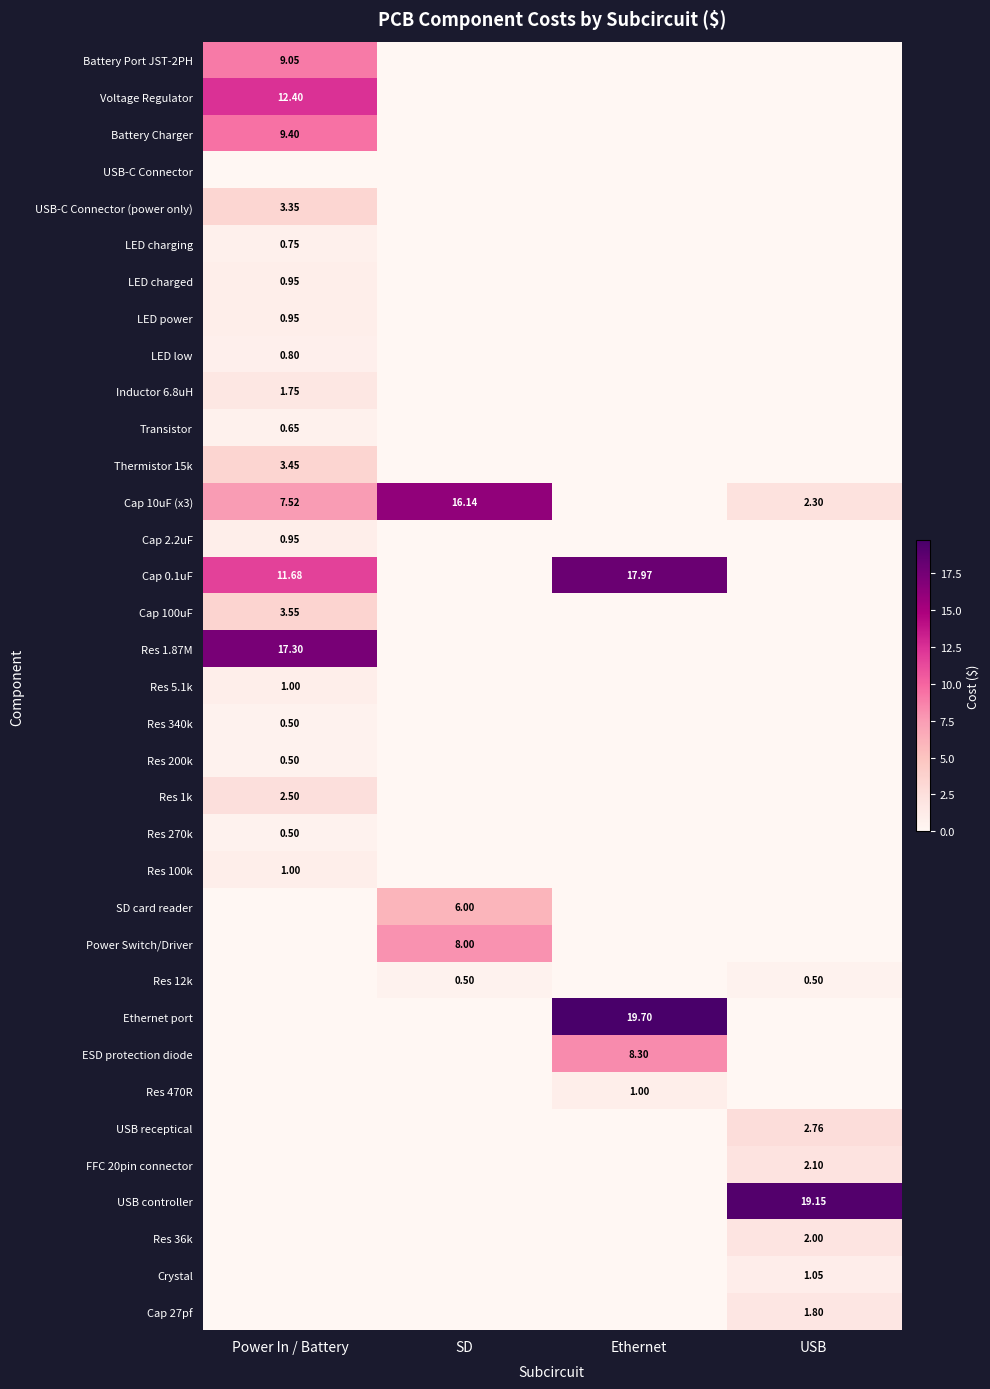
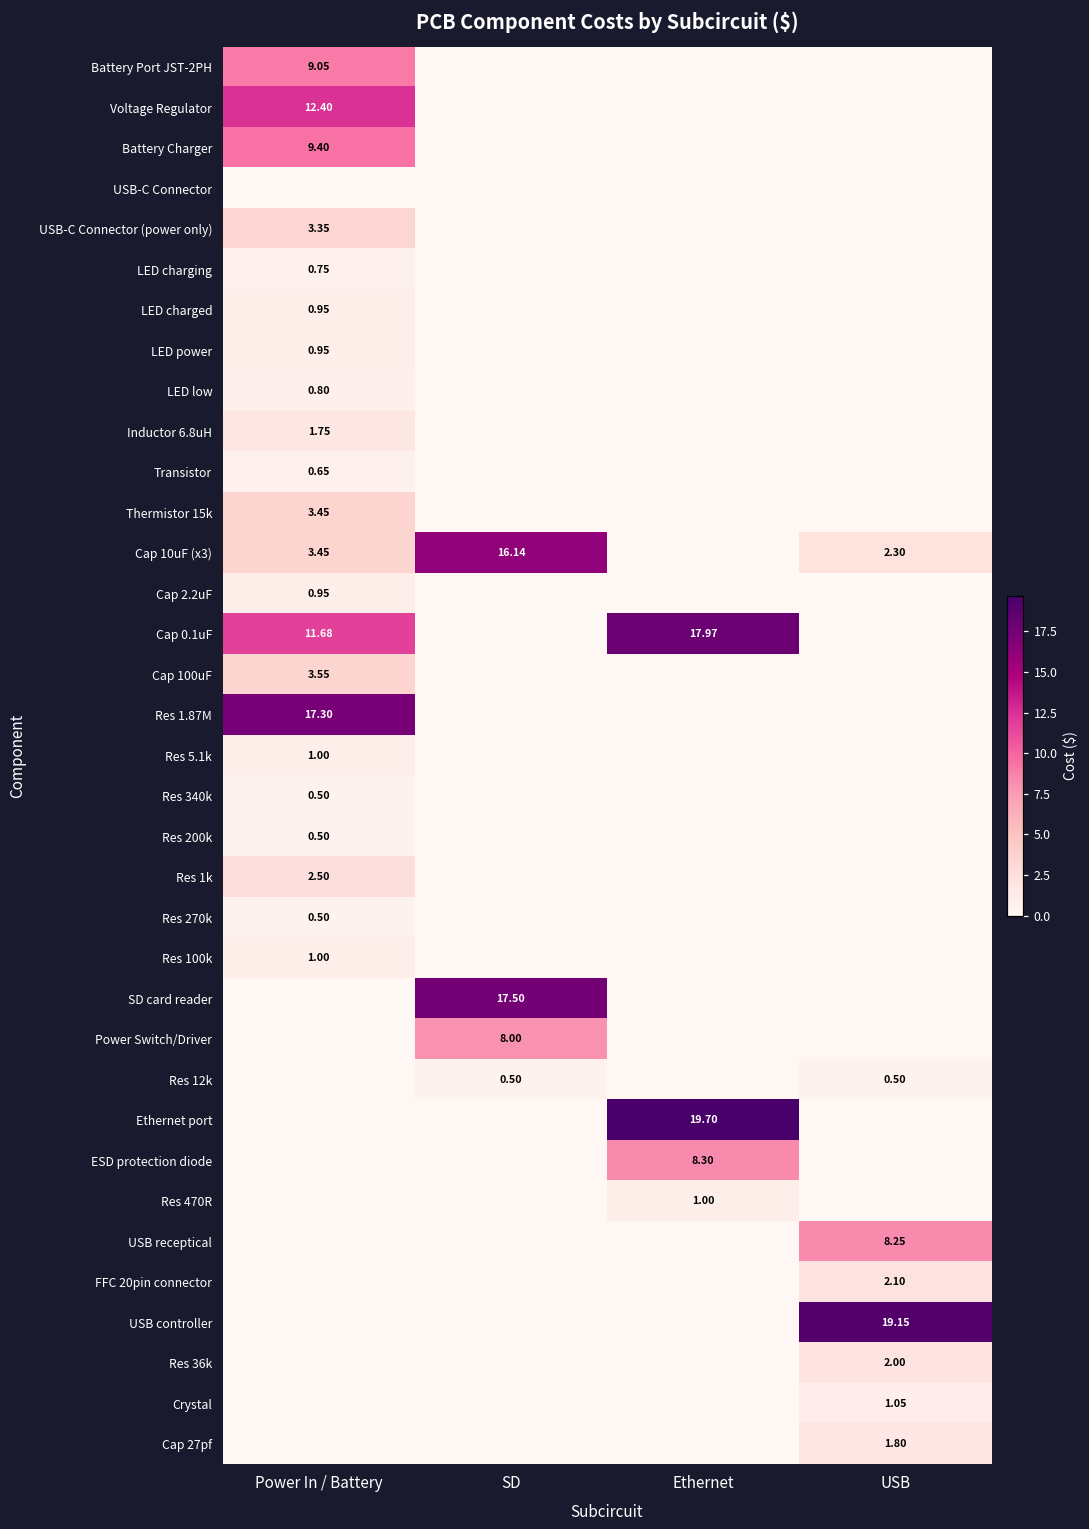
Cap 10uF (x3), Power In / Battery: 7.52 -> 3.45
SD card reader, SD: 6.00 -> 17.50
USB receptical, USB: 2.76 -> 8.25
